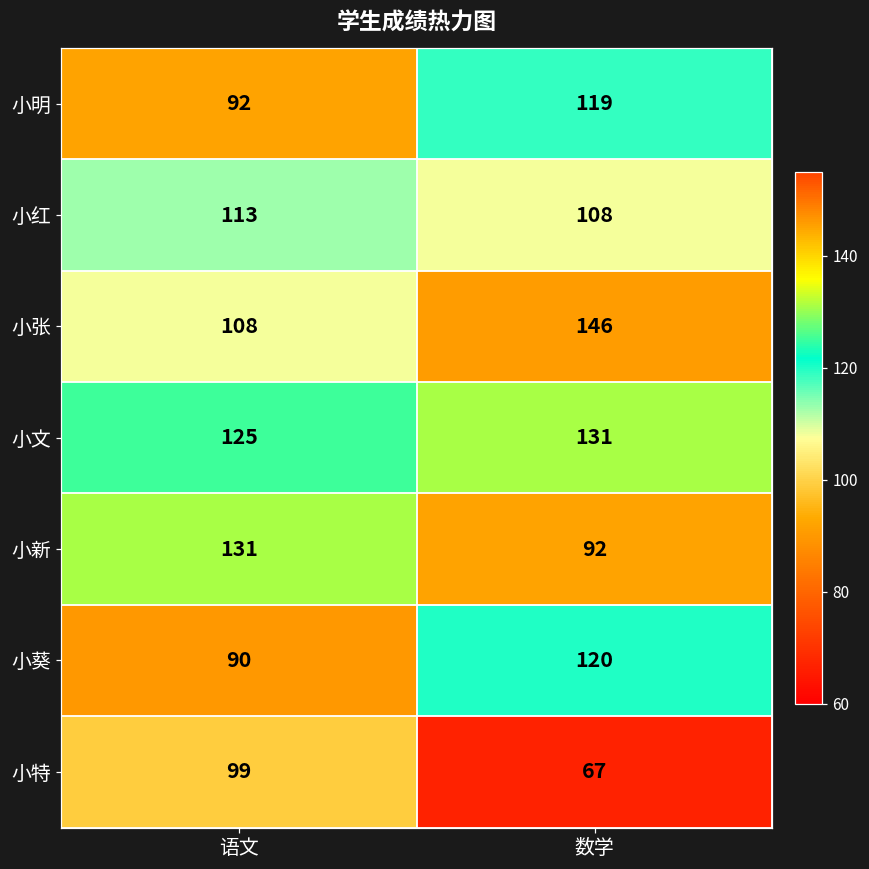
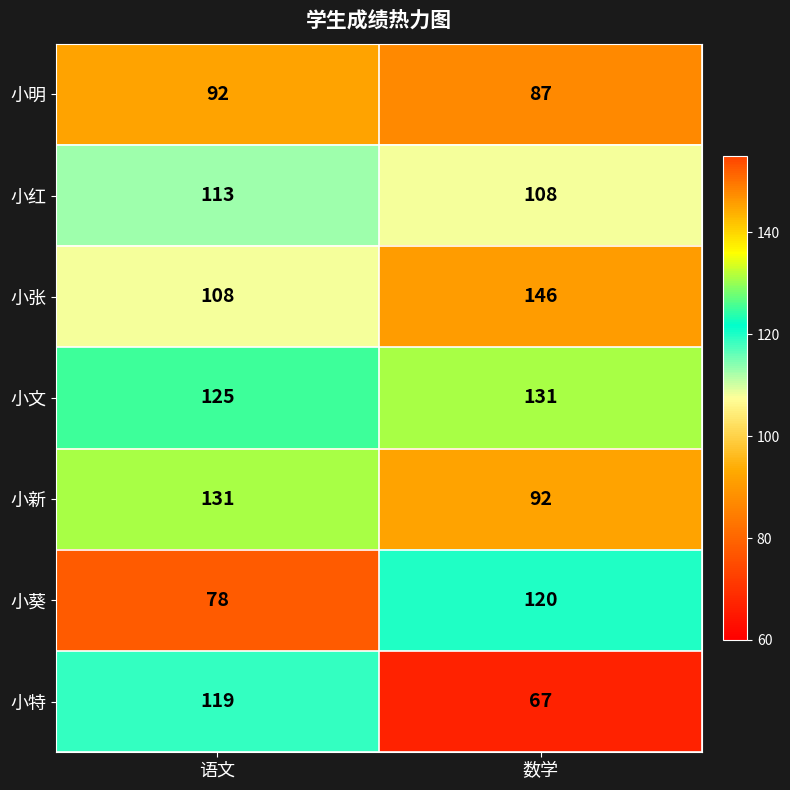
小明, 数学: 119 -> 87
小葵, 语文: 90 -> 78
小特, 语文: 99 -> 119
